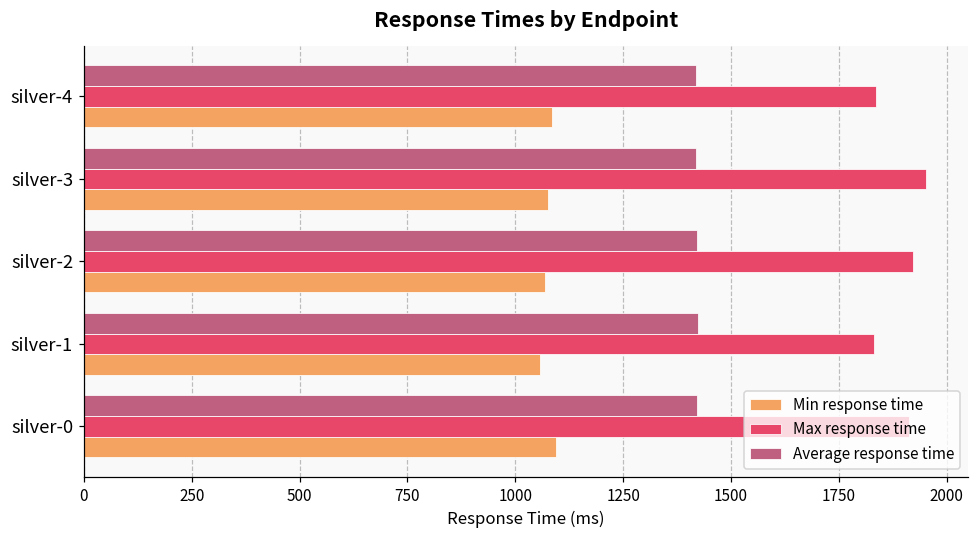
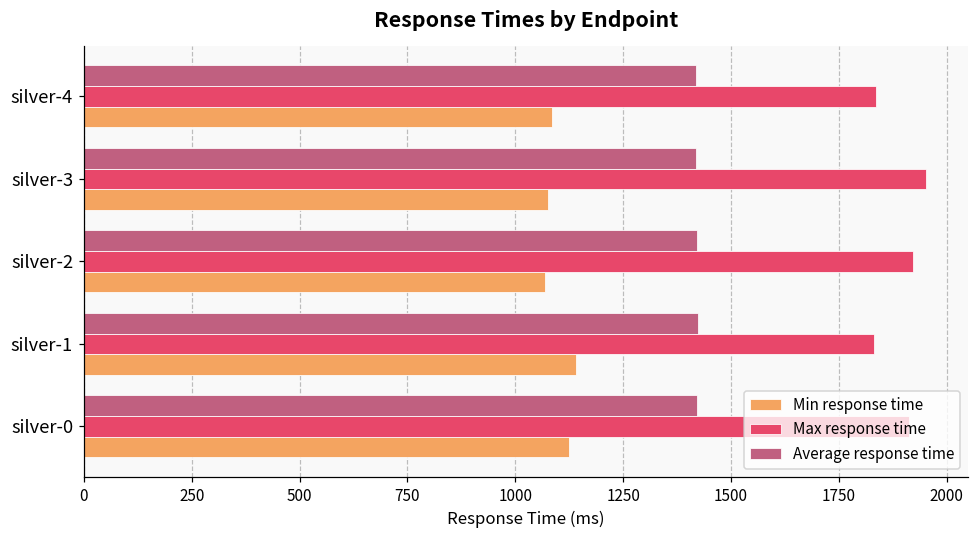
Min response time, silver-1: 1060 -> 1140
Min response time, silver-0: 1100 -> 1120
